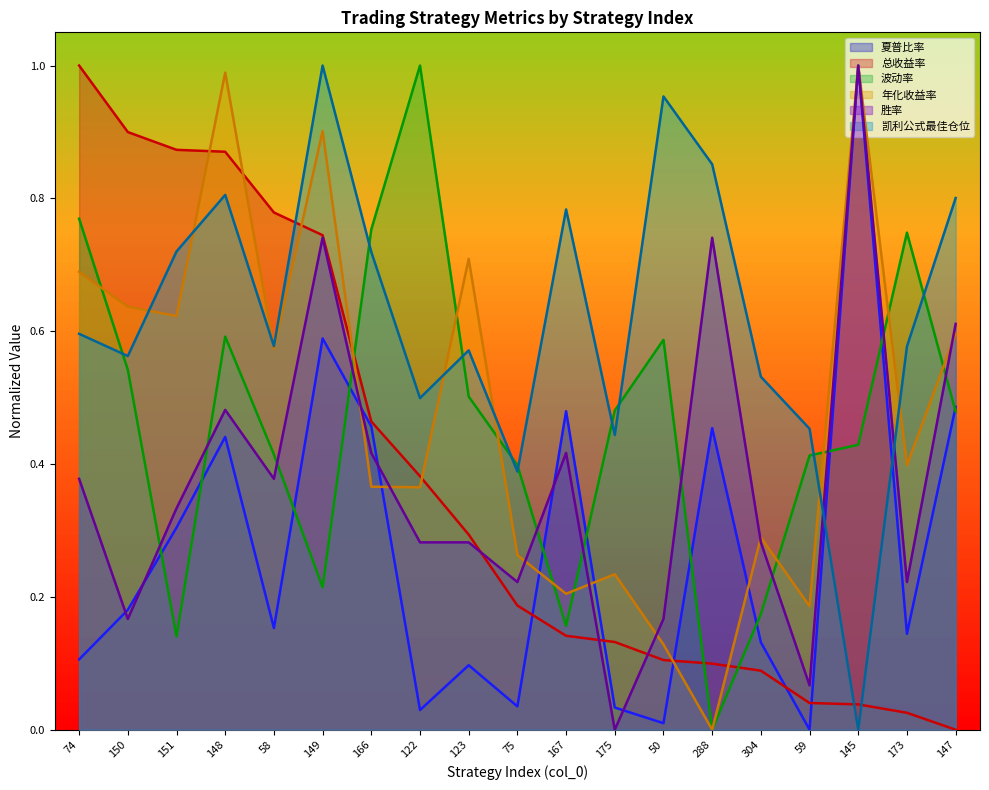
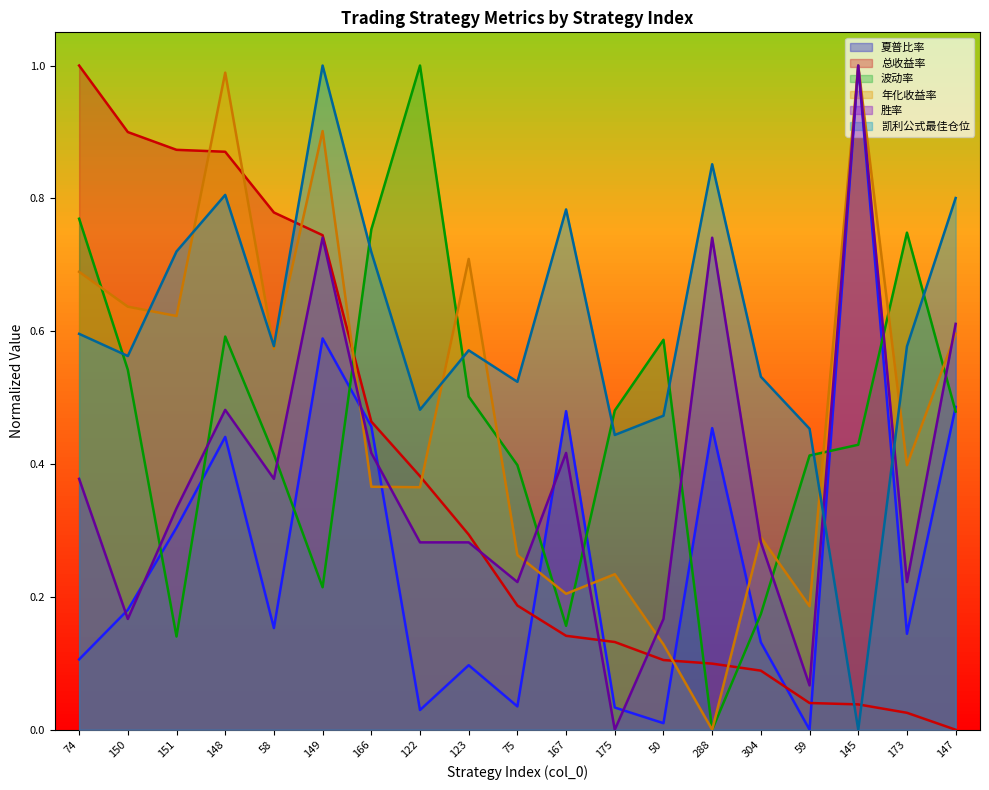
凯利公式最佳仓位, 122: 0.50 -> 0.48
凯利公式最佳仓位, 75: 0.39 -> 0.52
凯利公式最佳仓位, 50: 0.95 -> 0.47
